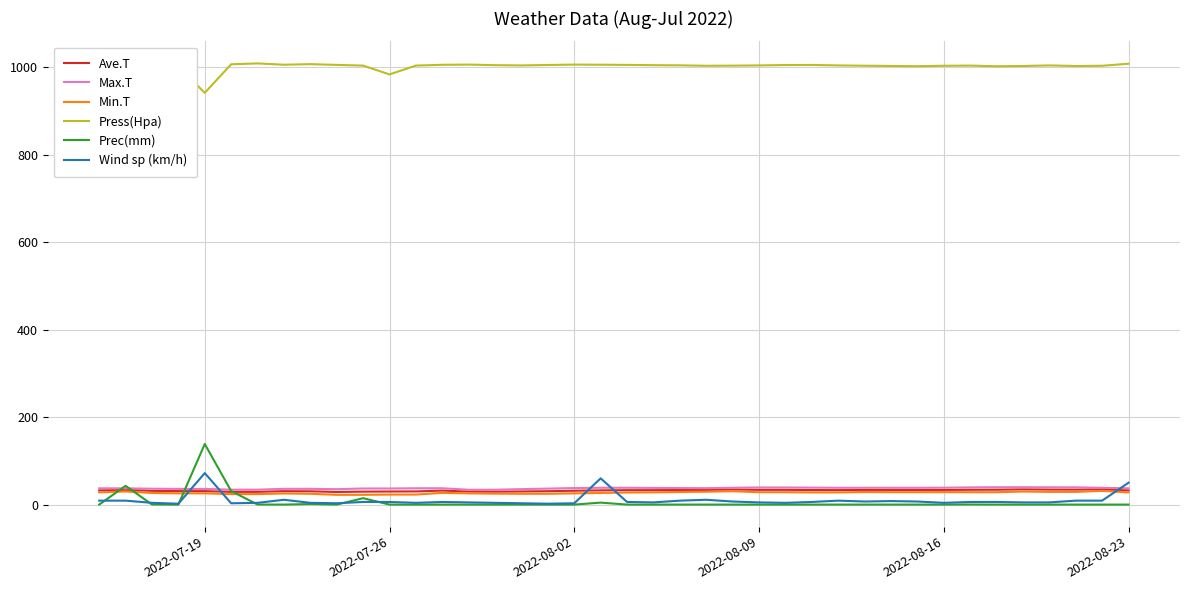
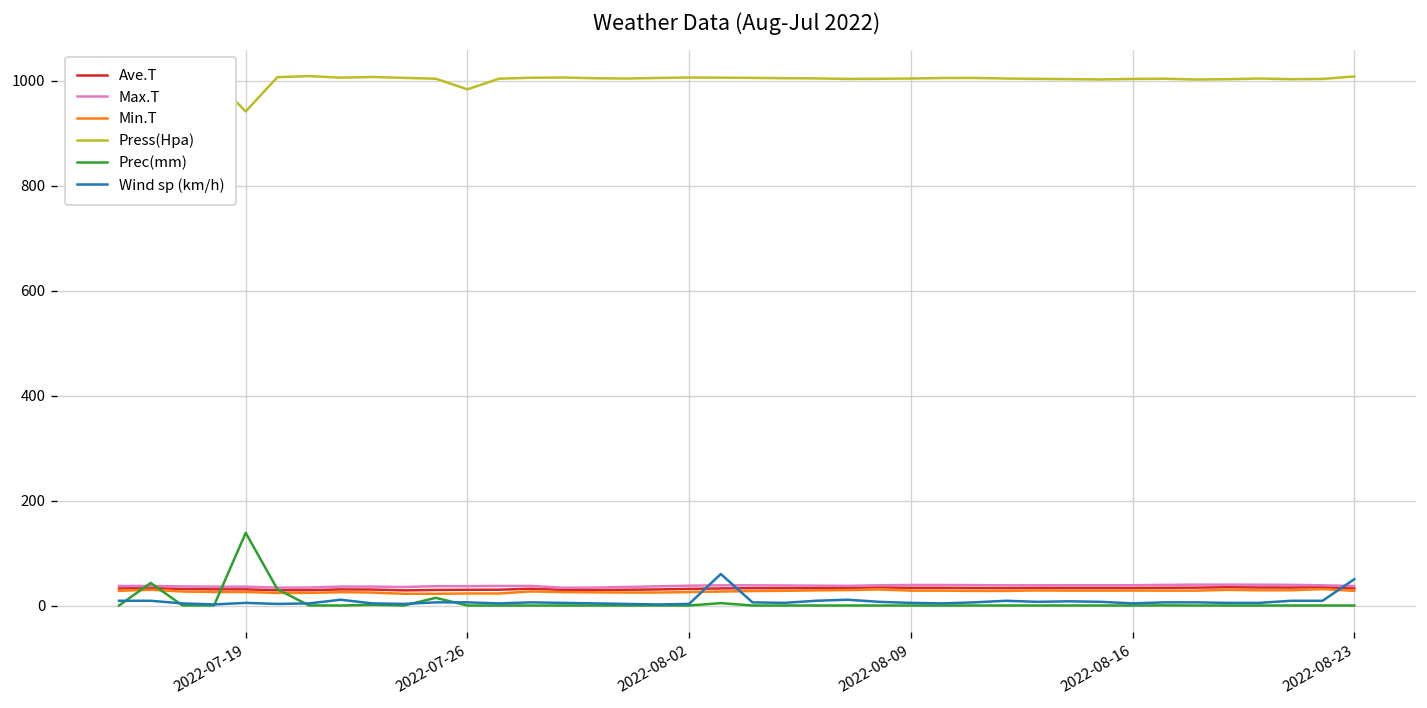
Wind sp (km/h), 2022-07-19: 70 -> 10
